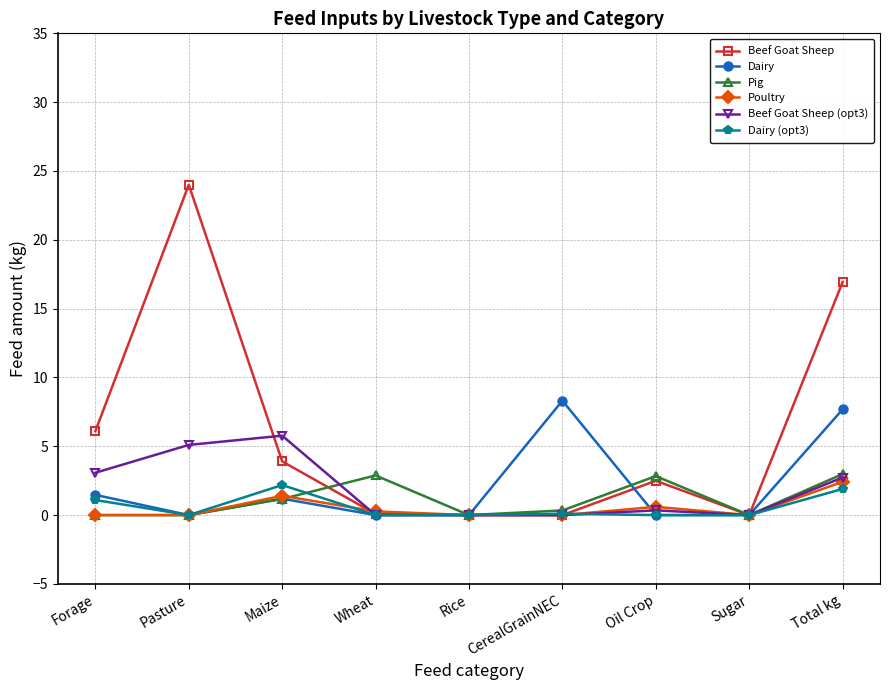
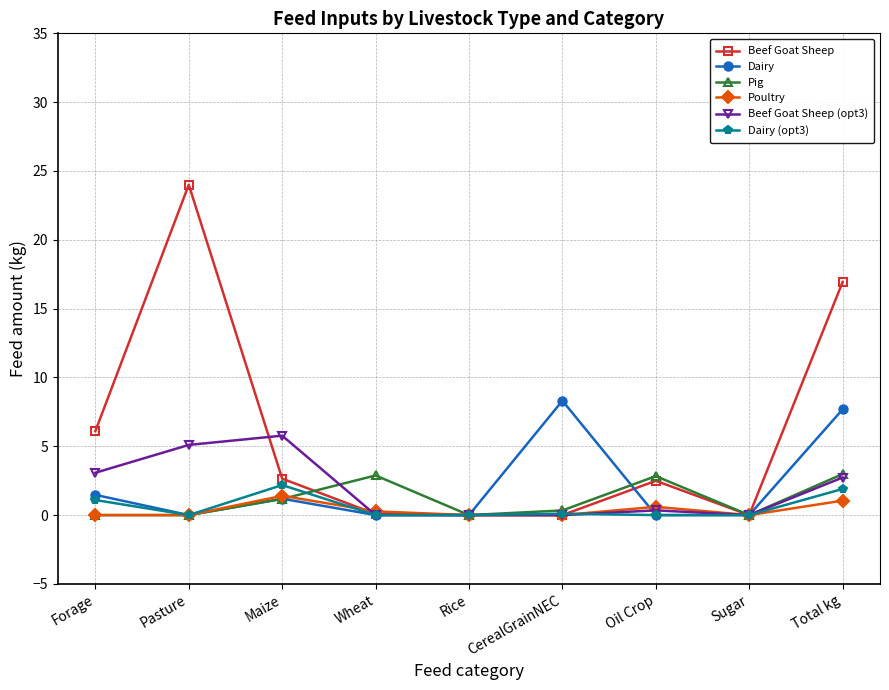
Beef Goat Sheep, Maize: 3.9 -> 2.6
Poultry, Total kg: 2.4 -> 1.1
